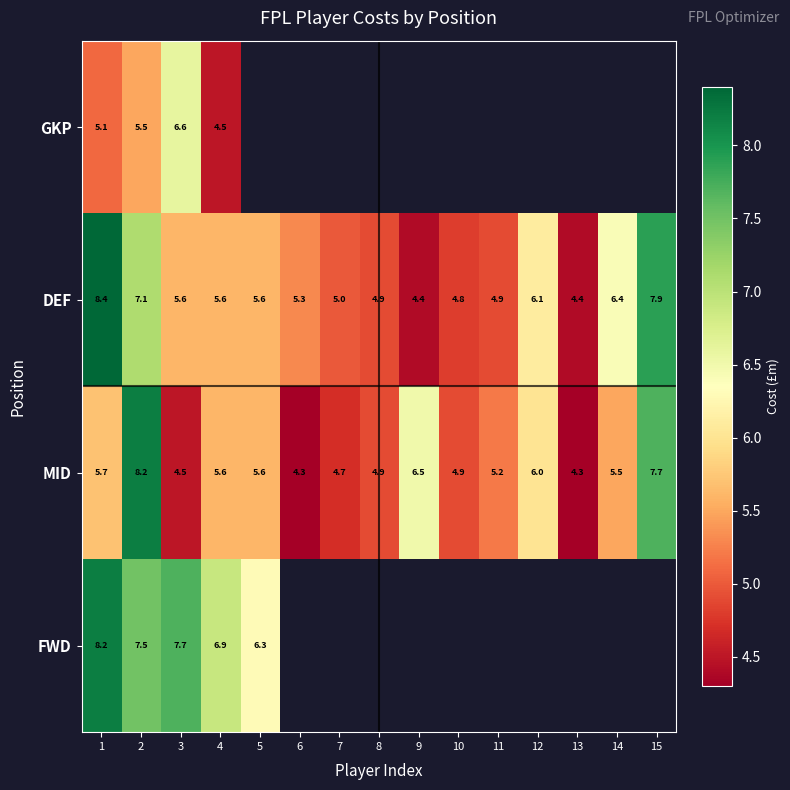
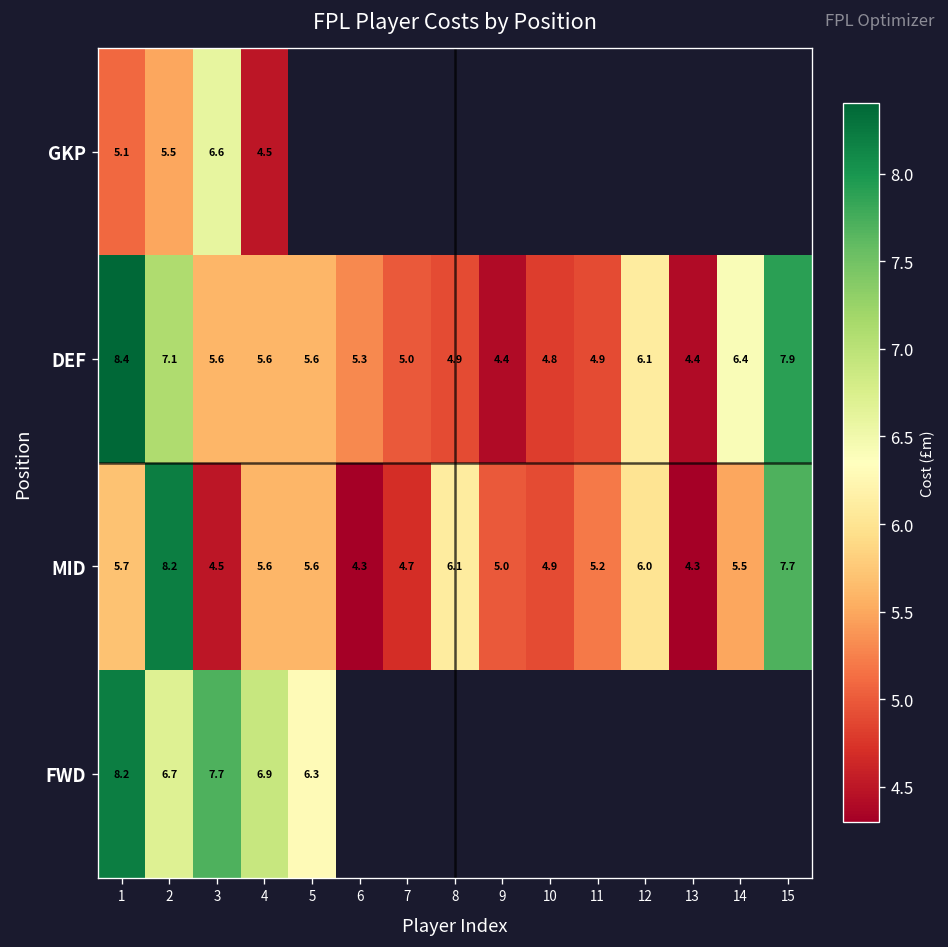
MID, 8: 4.9 -> 6.1
MID, 9: 6.5 -> 5.0
FWD, 2: 7.5 -> 6.7
